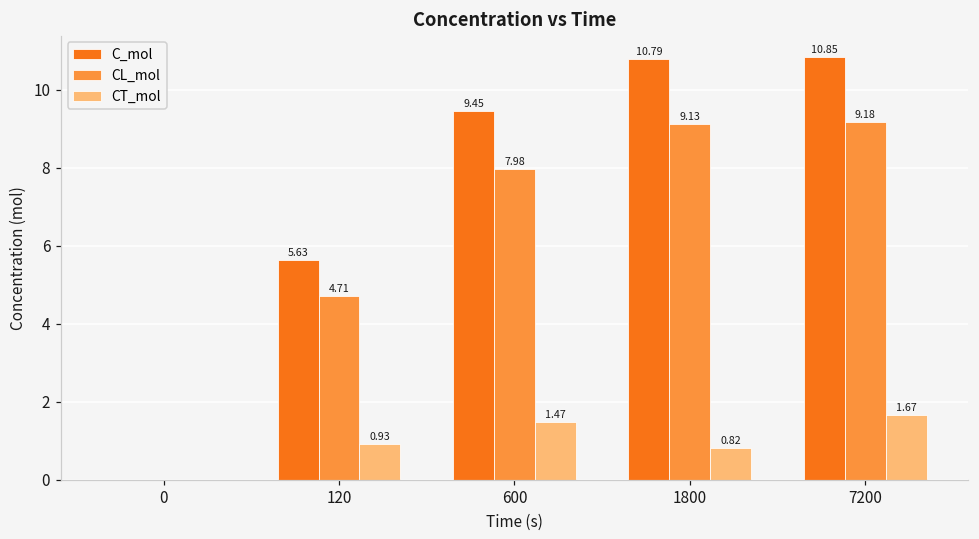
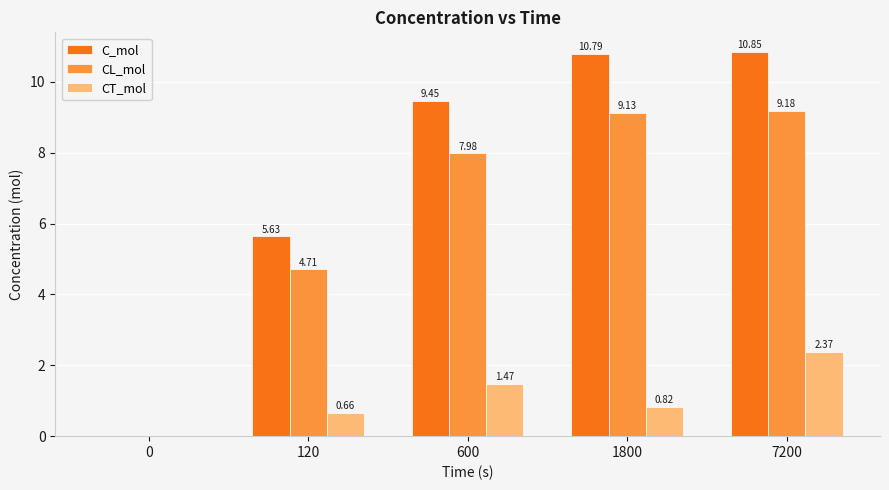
CT_mol, 120: 0.93 -> 0.66
CT_mol, 7200: 1.67 -> 2.37
